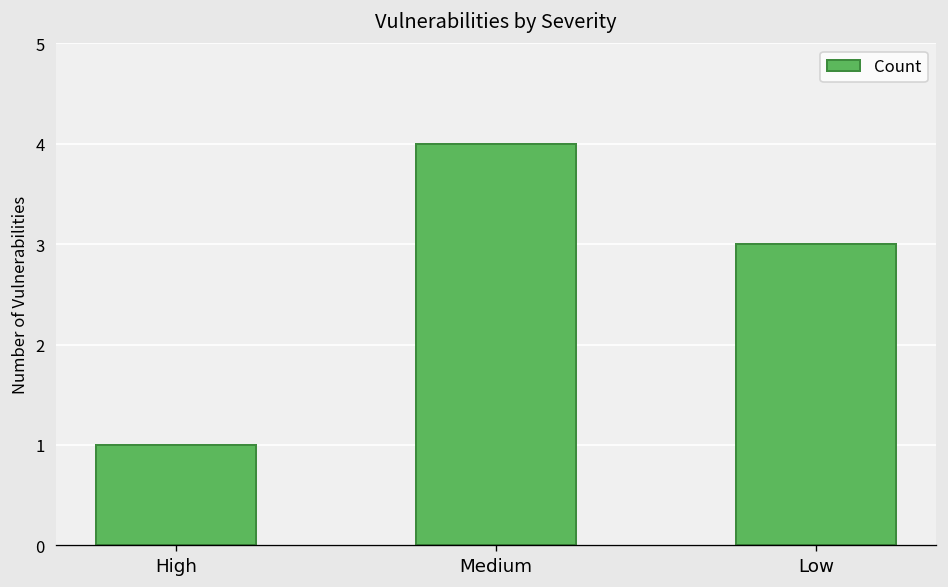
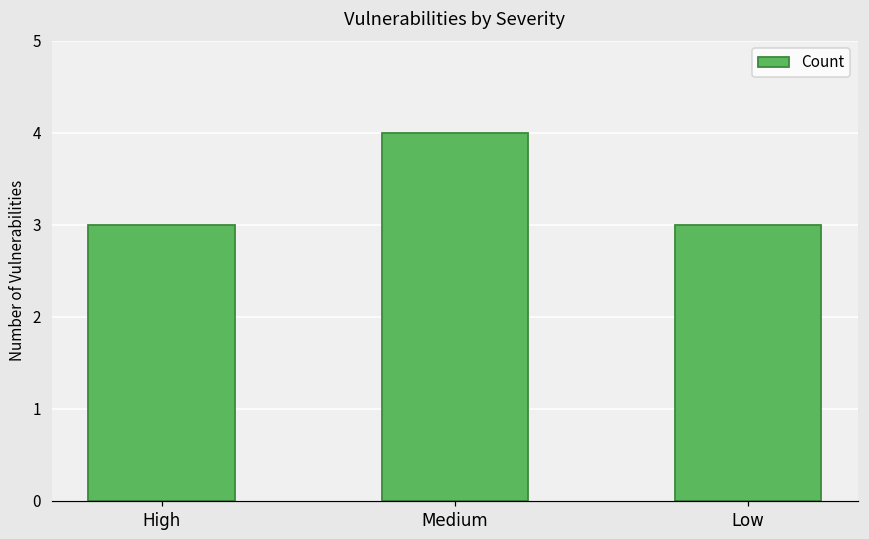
High: 1 -> 3
